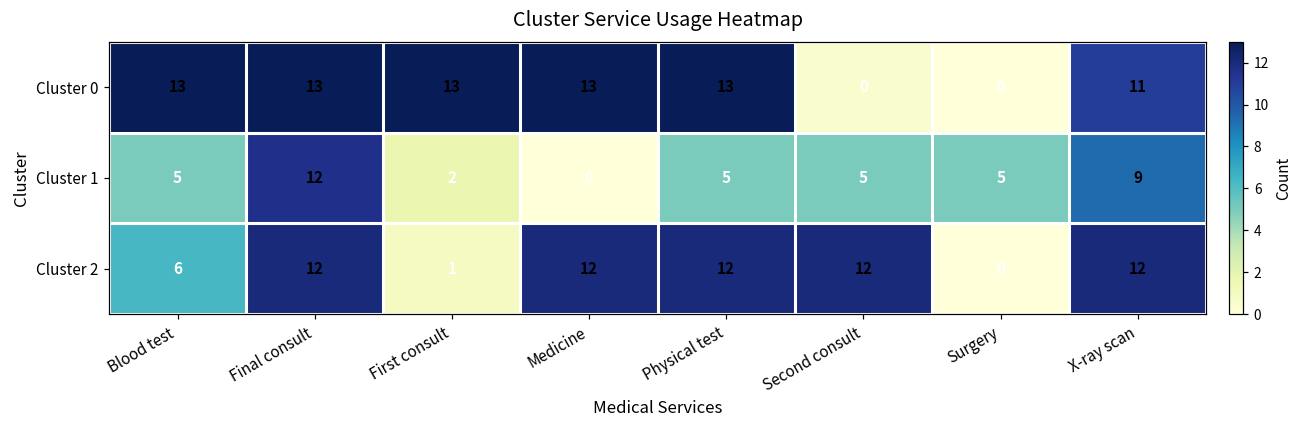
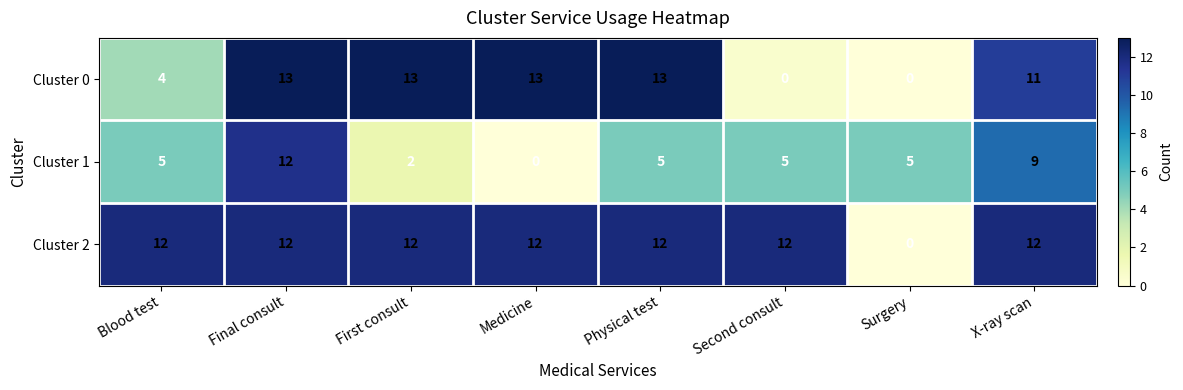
Cluster 0, Blood test: 13 -> 4
Cluster 2, Blood test: 6 -> 12
Cluster 2, First consult: 1 -> 12
